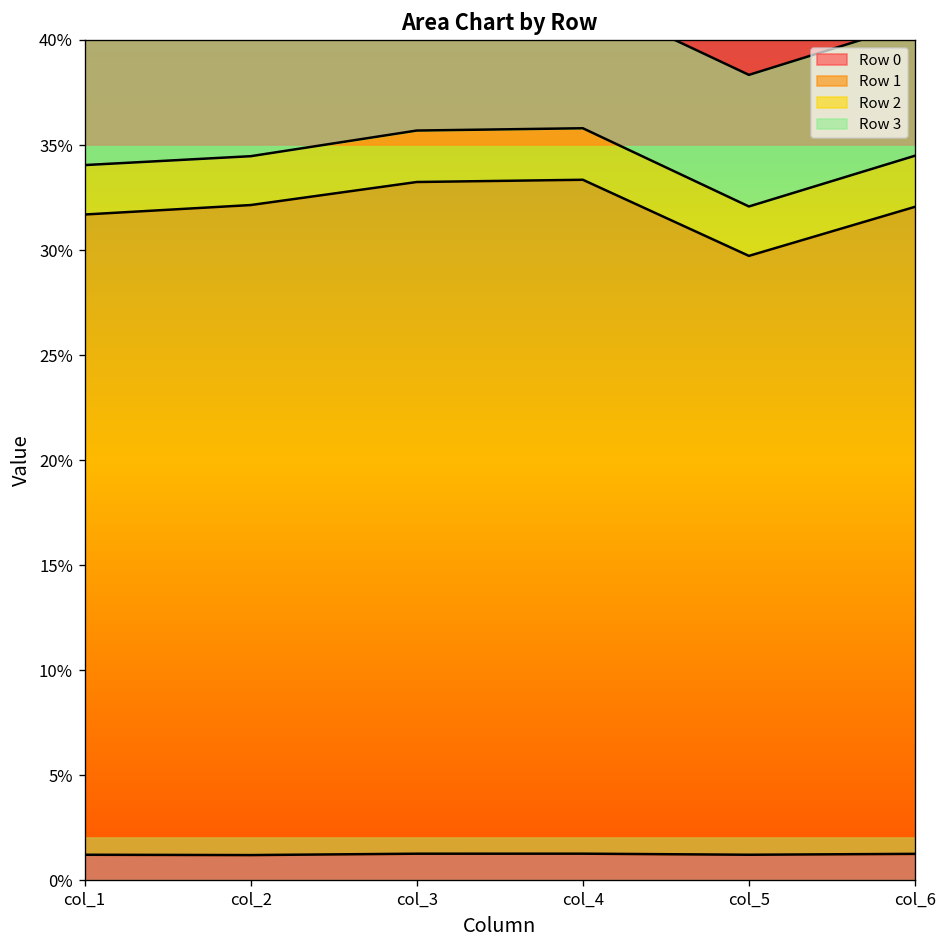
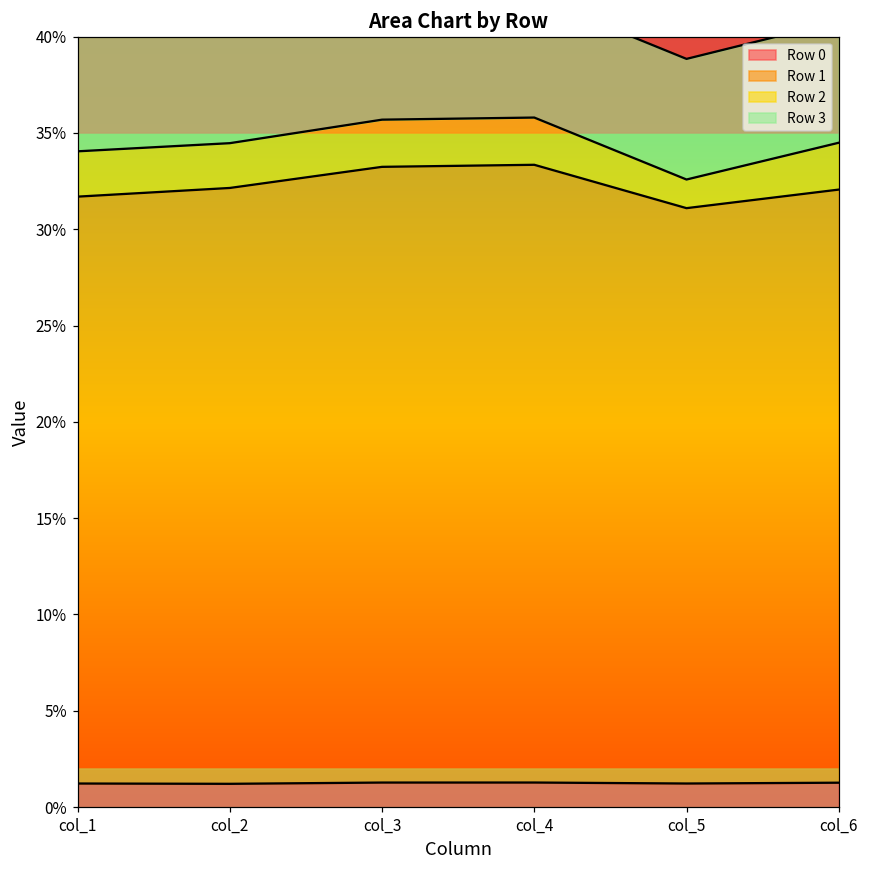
Row 1, col_5: 28.5% -> 29.9%
Row 2, col_5: 2.4% -> 1.5%
